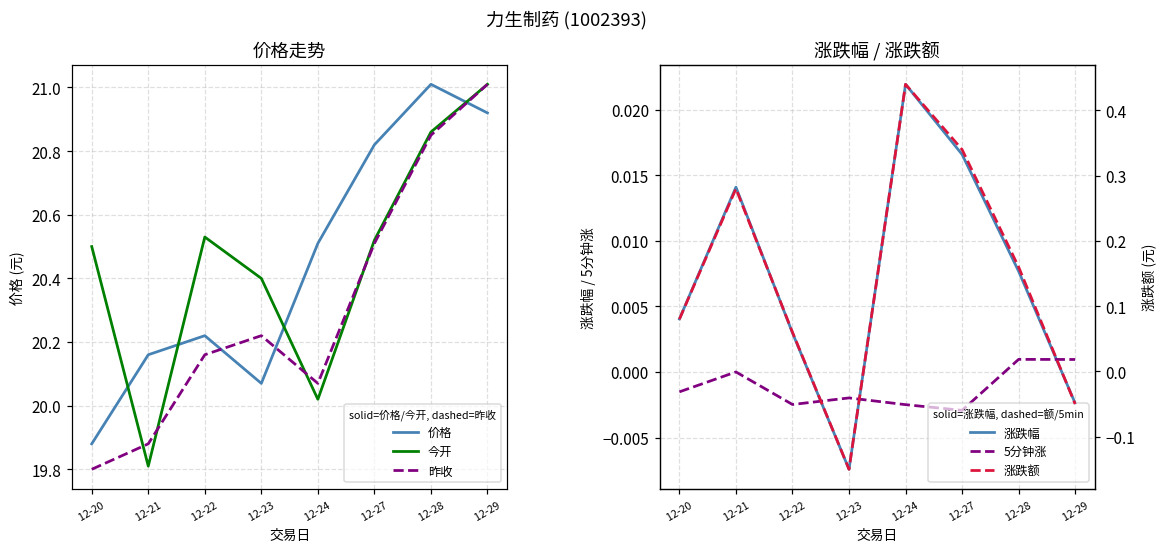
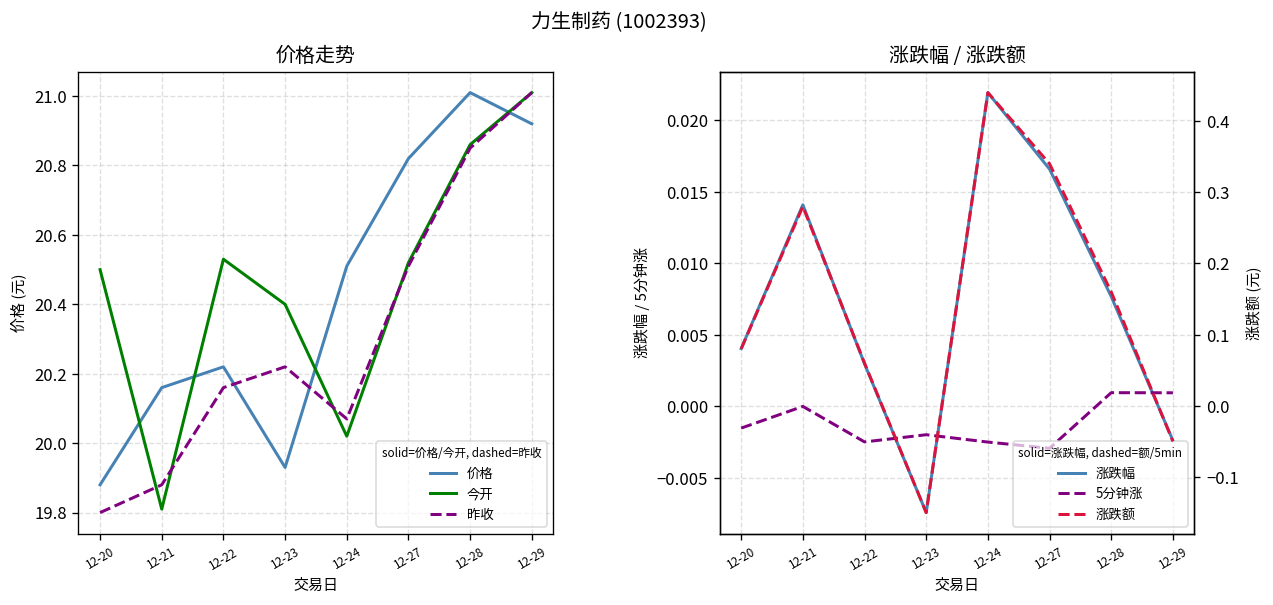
价格走势, 价格, 12-23: 20.07 -> 19.93
